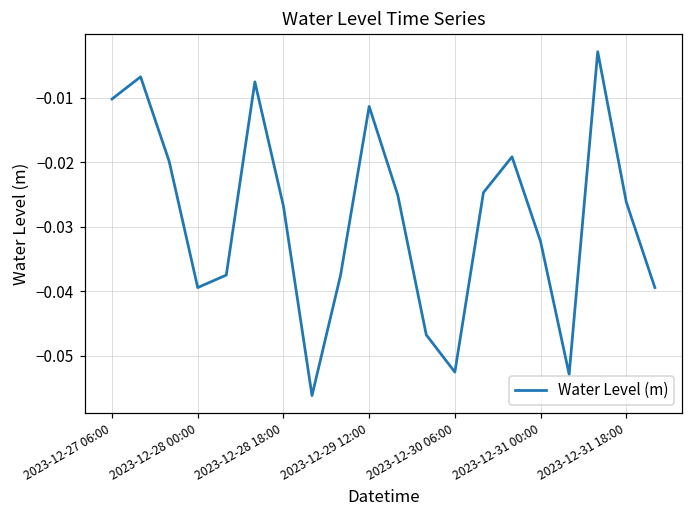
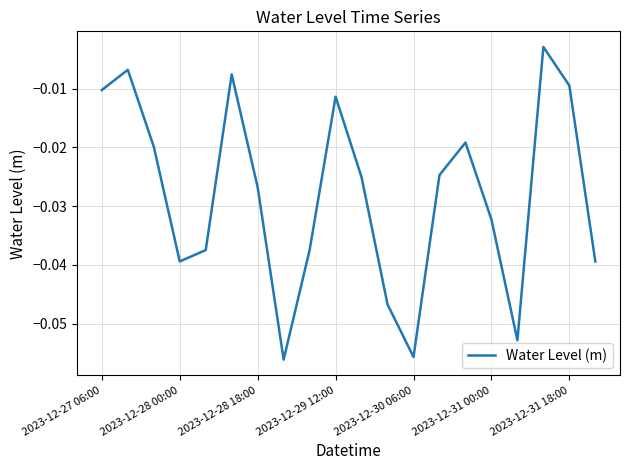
2023-12-30 06:00: -0.052 -> -0.056
2023-12-31 18:00: -0.026 -> -0.009
